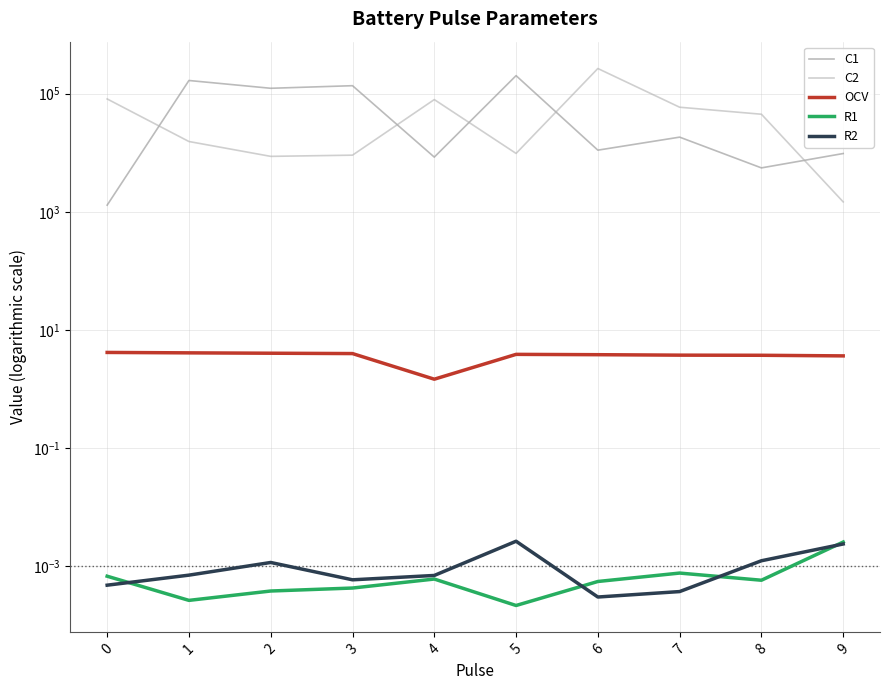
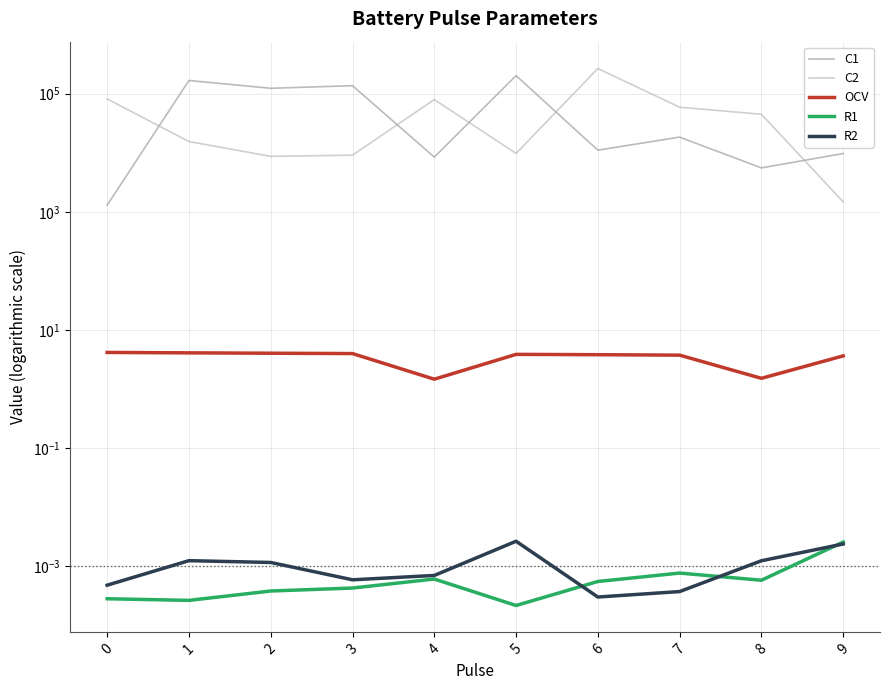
R1, 0: 0.0007 -> 0.0003
R2, 1: 0.0007 -> 0.0012
OCV, 8: 4 -> 1.5
